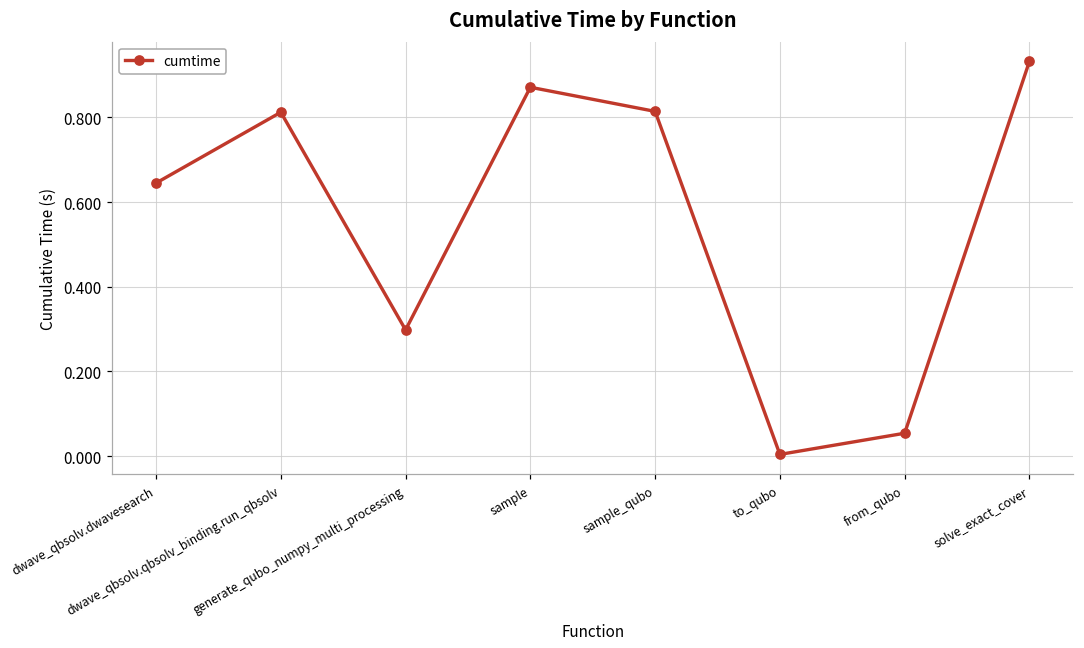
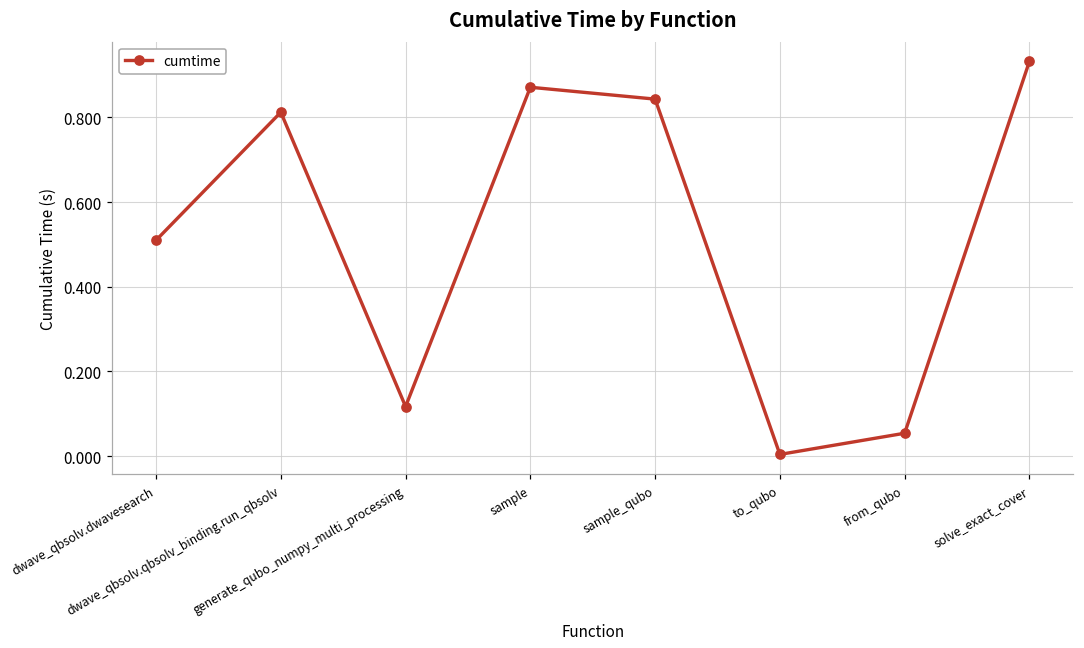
dwave_qbsolv.dwavesearch: 0.64 -> 0.51
generate_qubo_numpy_multi_processing: 0.30 -> 0.12
sample_qubo: 0.81 -> 0.84
